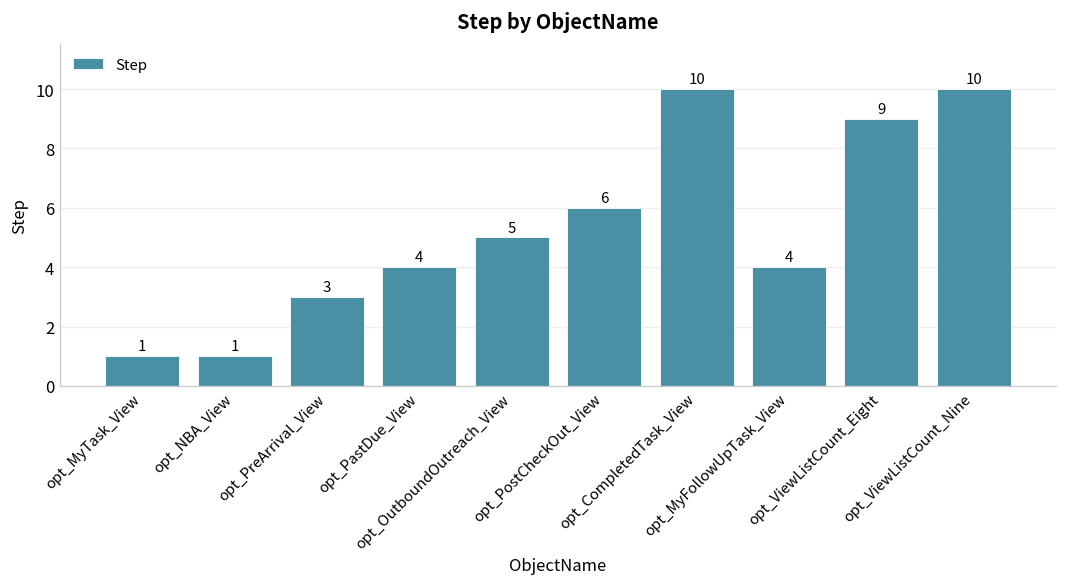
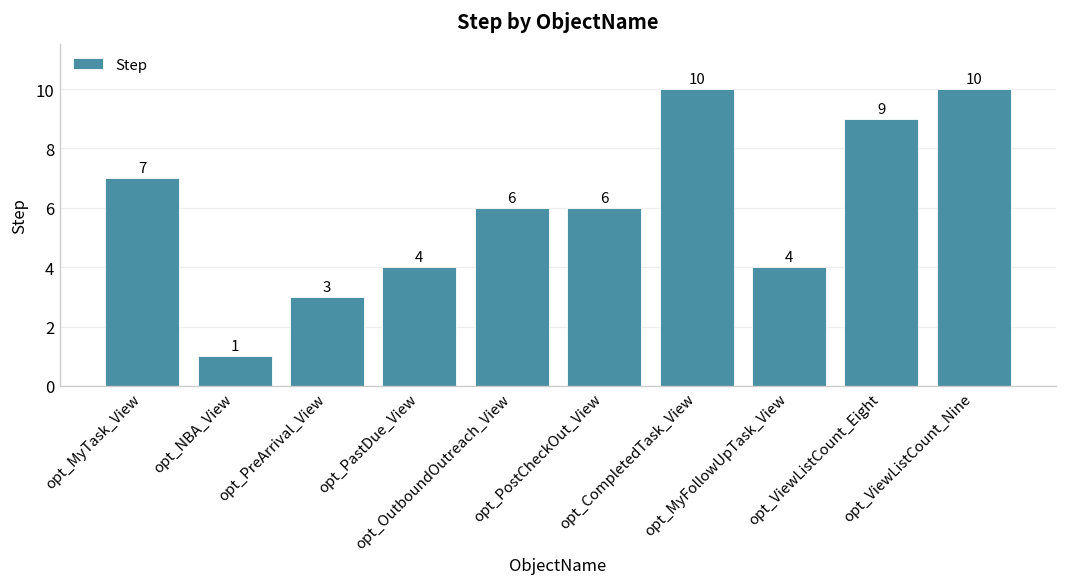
opt_MyTask_View: 1 -> 7
opt_OutboundOutreach_View: 5 -> 6
